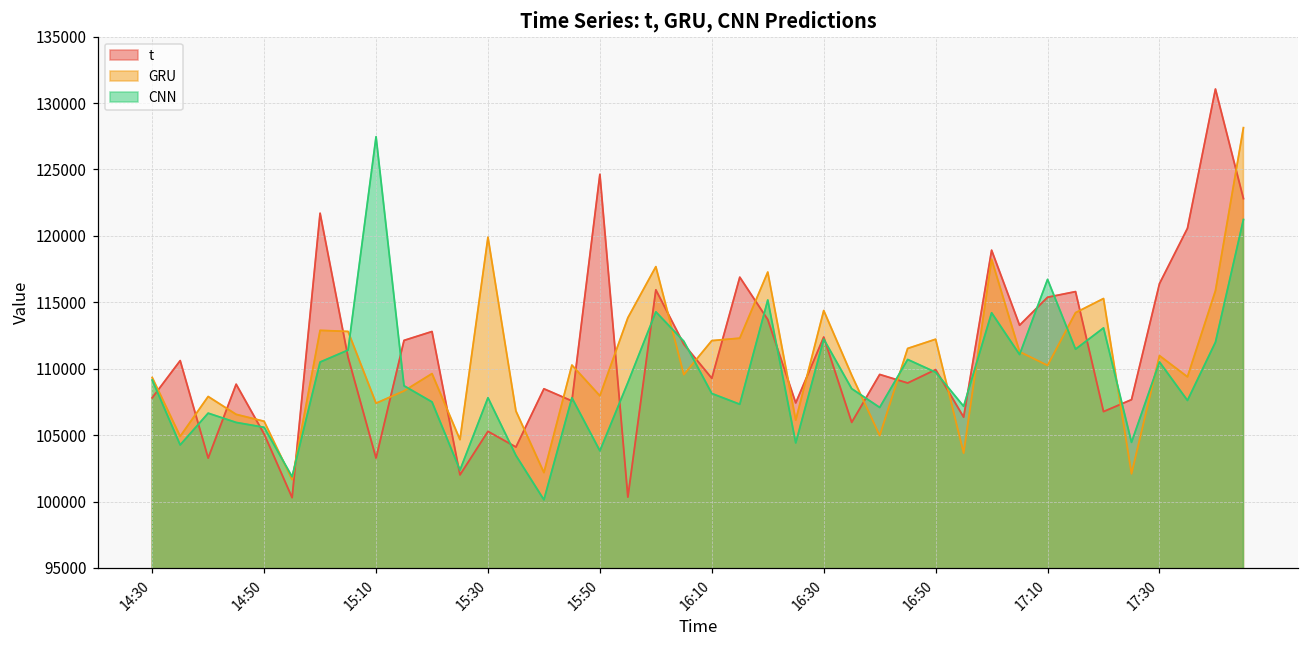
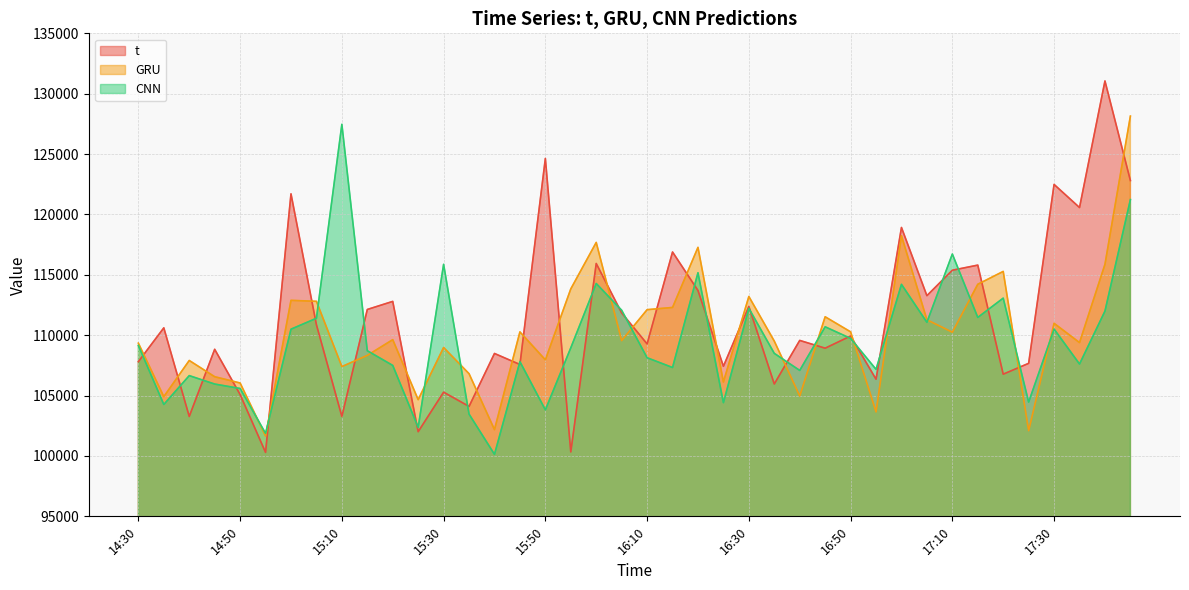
GRU, 15:30: 119900 -> 109000
CNN, 15:30: 107800 -> 115900
GRU, 16:30: 114400 -> 113200
GRU, 16:50: 112200 -> 110300
t, 17:30: 116400 -> 122500
